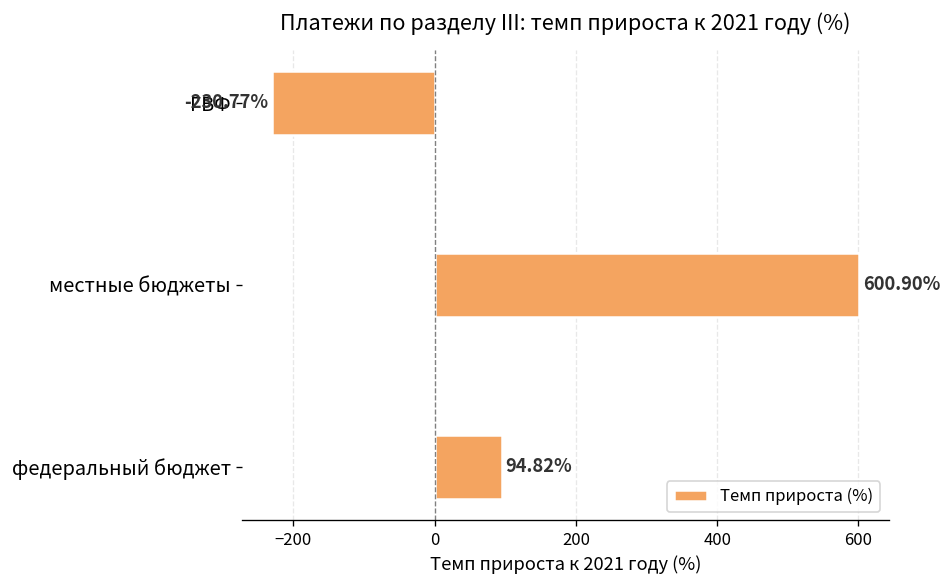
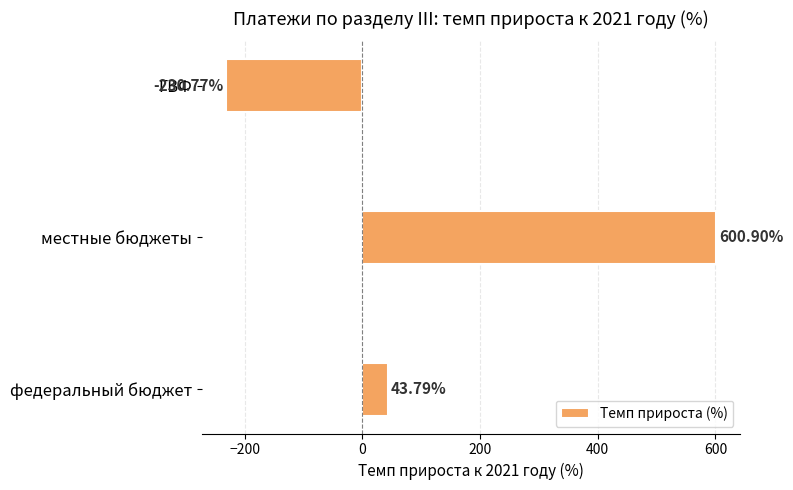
федеральный бюджет: 94.82% -> 43.79%
